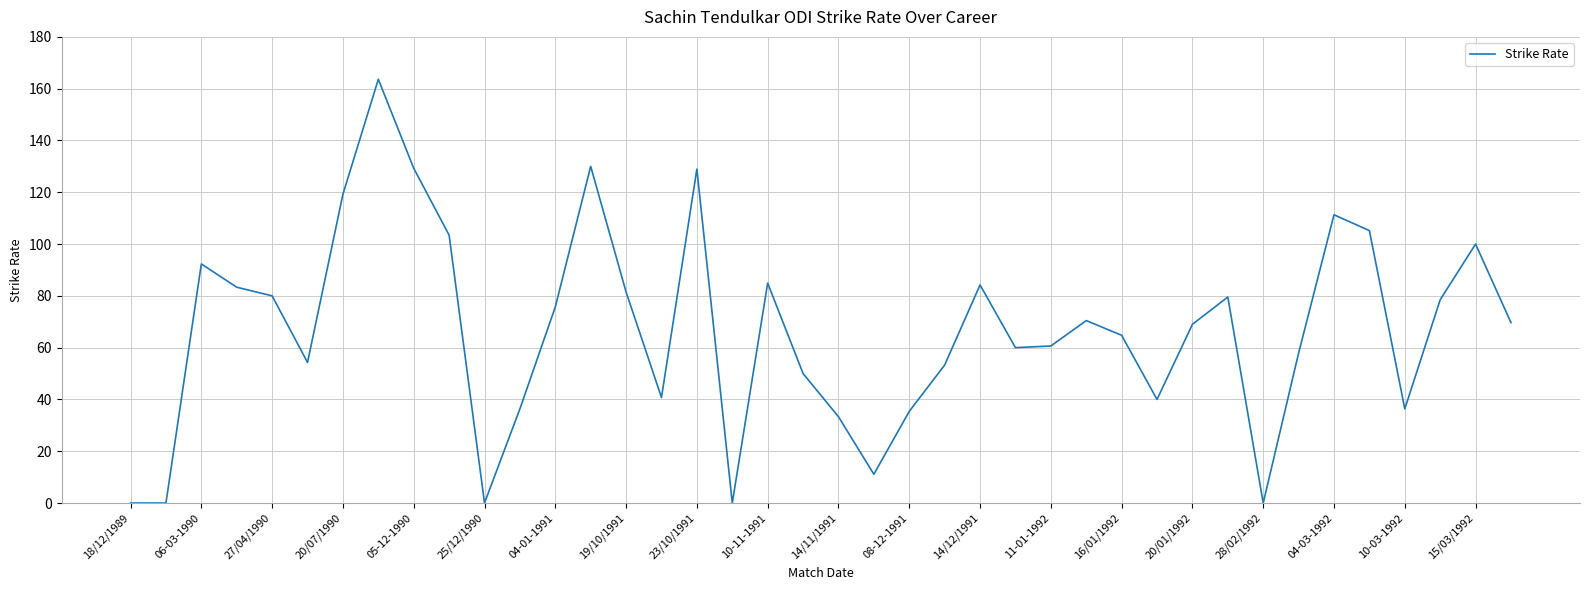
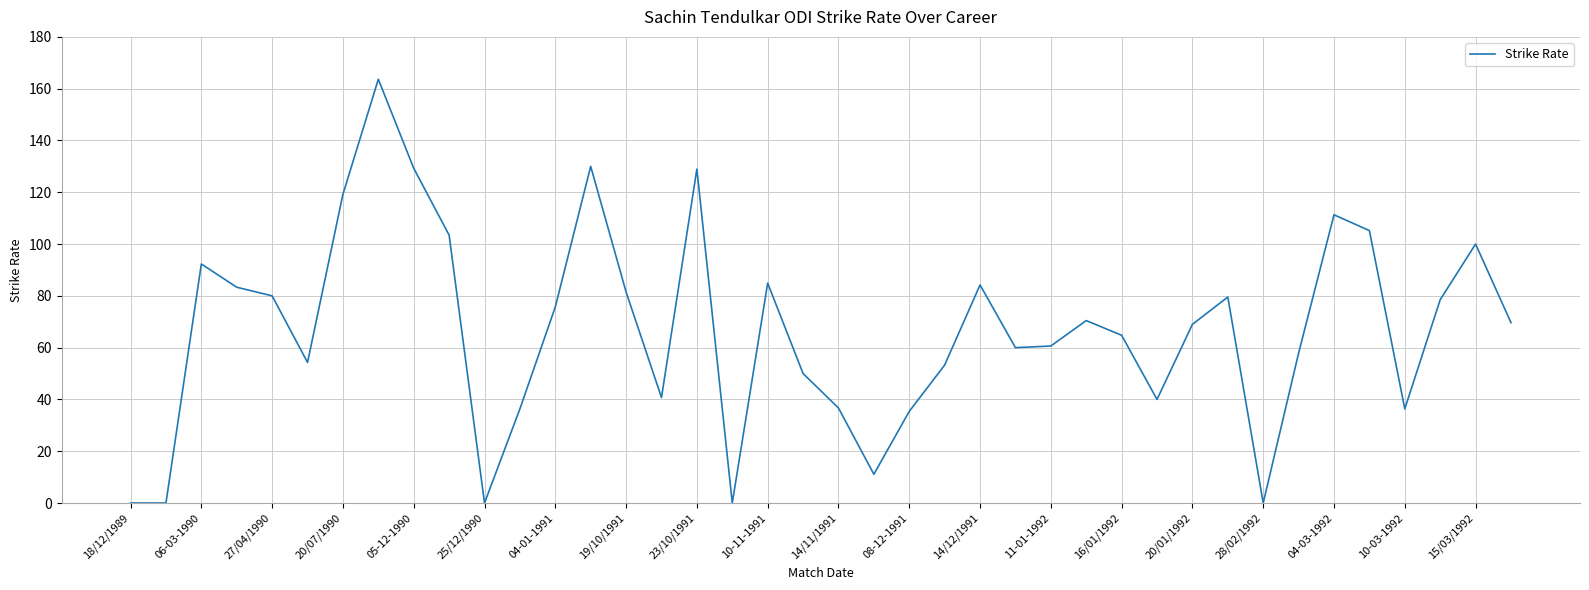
14/11/1991: 33 -> 37
